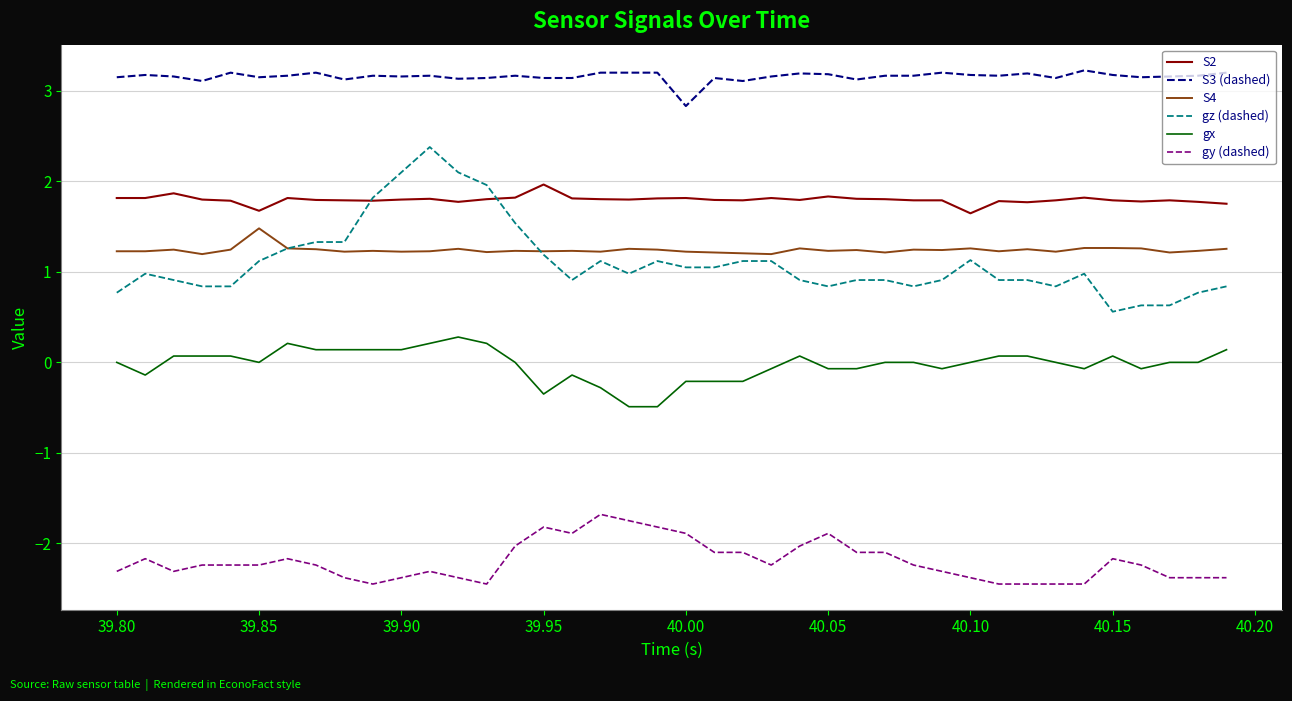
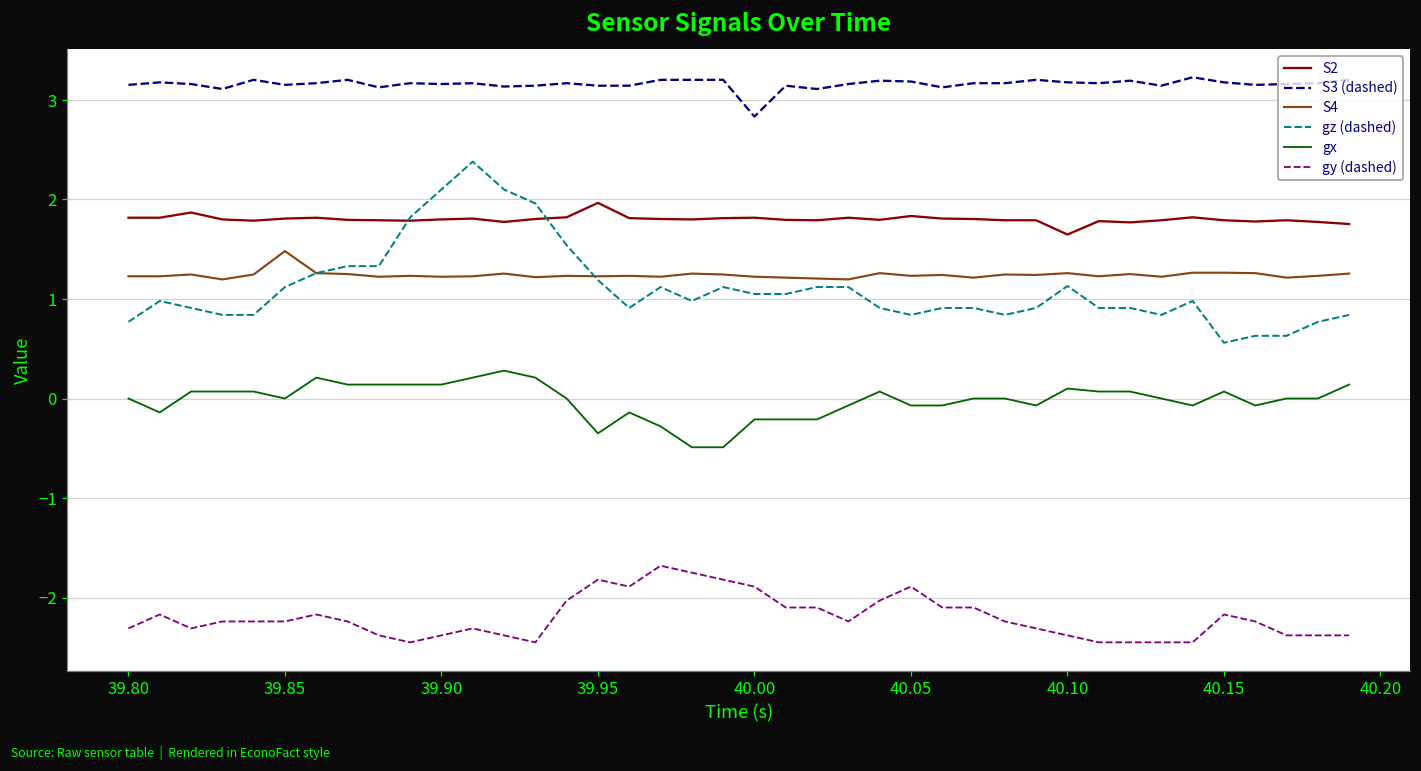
S2, 39.85: 1.7 -> 1.8
gx, 40.10: 0.0 -> 0.1
